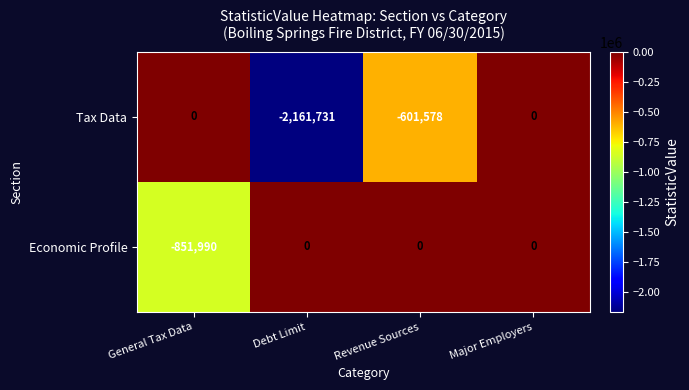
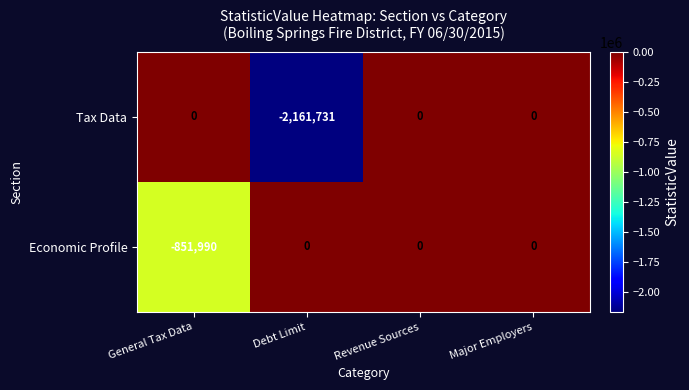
Tax Data, Revenue Sources: -601,578 -> 0
